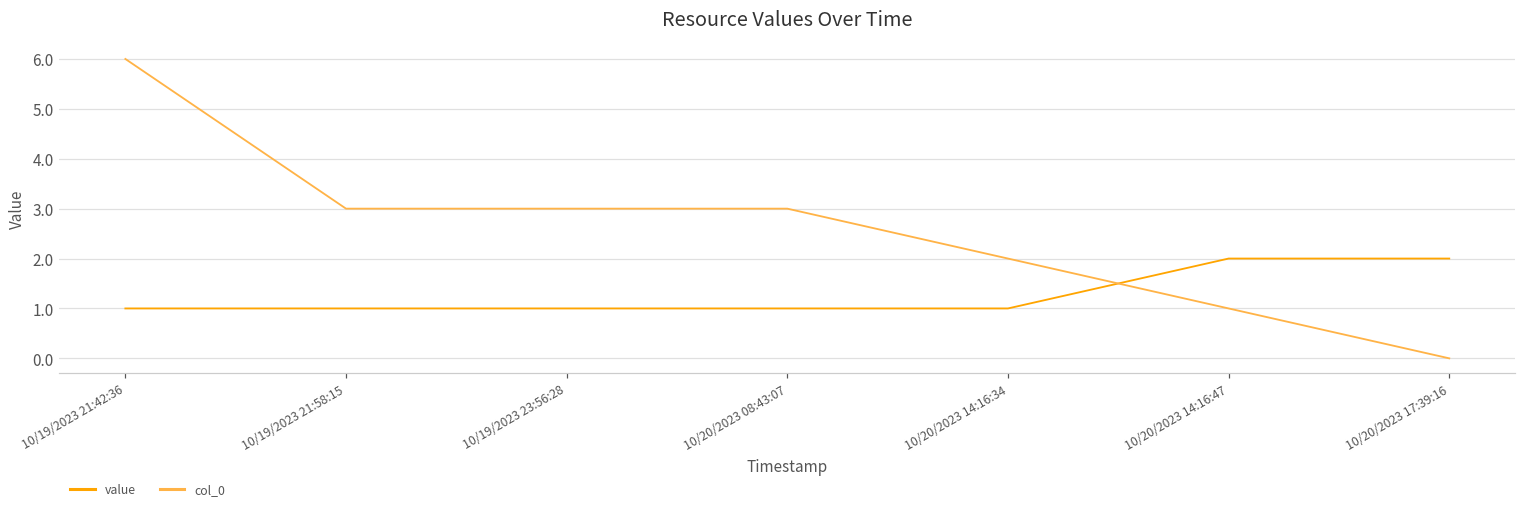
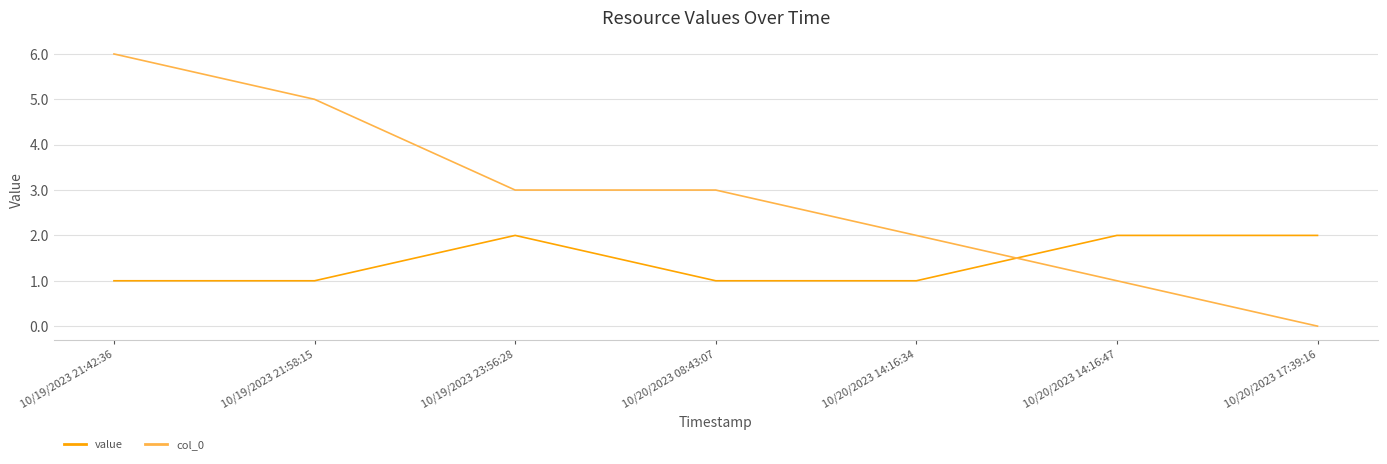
col_0, 10/19/2023 21:58:15: 3 -> 5
value, 10/19/2023 23:56:28: 1 -> 2
